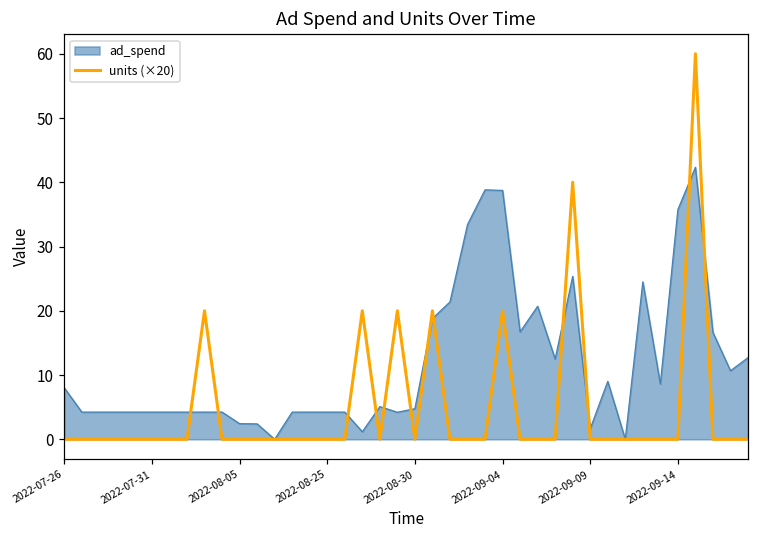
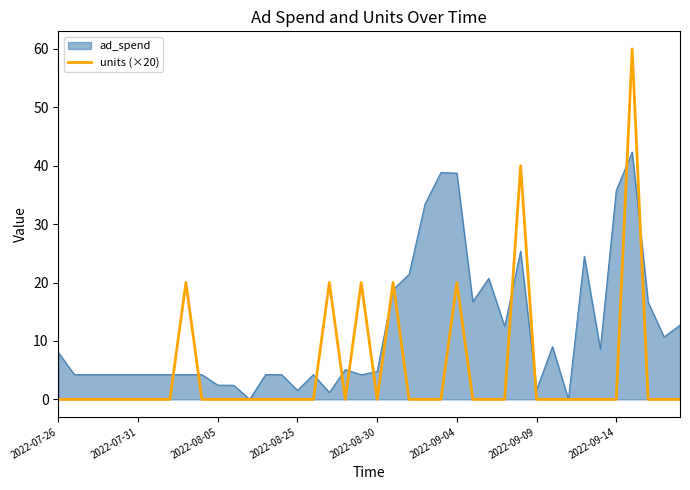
ad_spend, 2022-08-25: 4 -> 2
